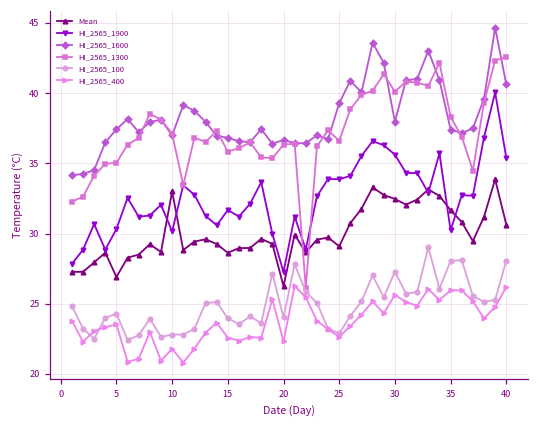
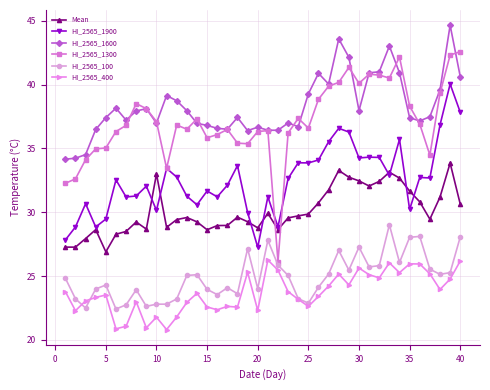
HI_2565_1900, 5: 30.3 -> 29.5
Mean, 20: 26.3 -> 28.8
Mean, 25: 29.1 -> 29.9
HI_2565_1900, 30: 35.6 -> 34.3
HI_2565_1900, 40: 35.4 -> 37.8
